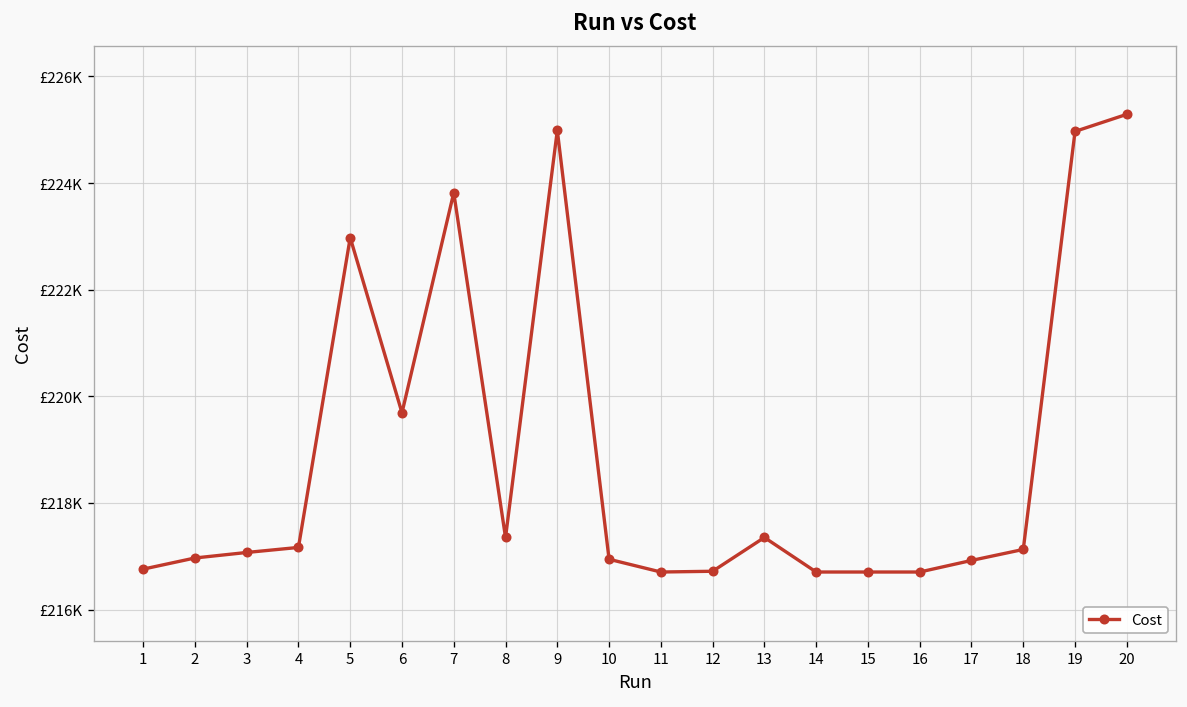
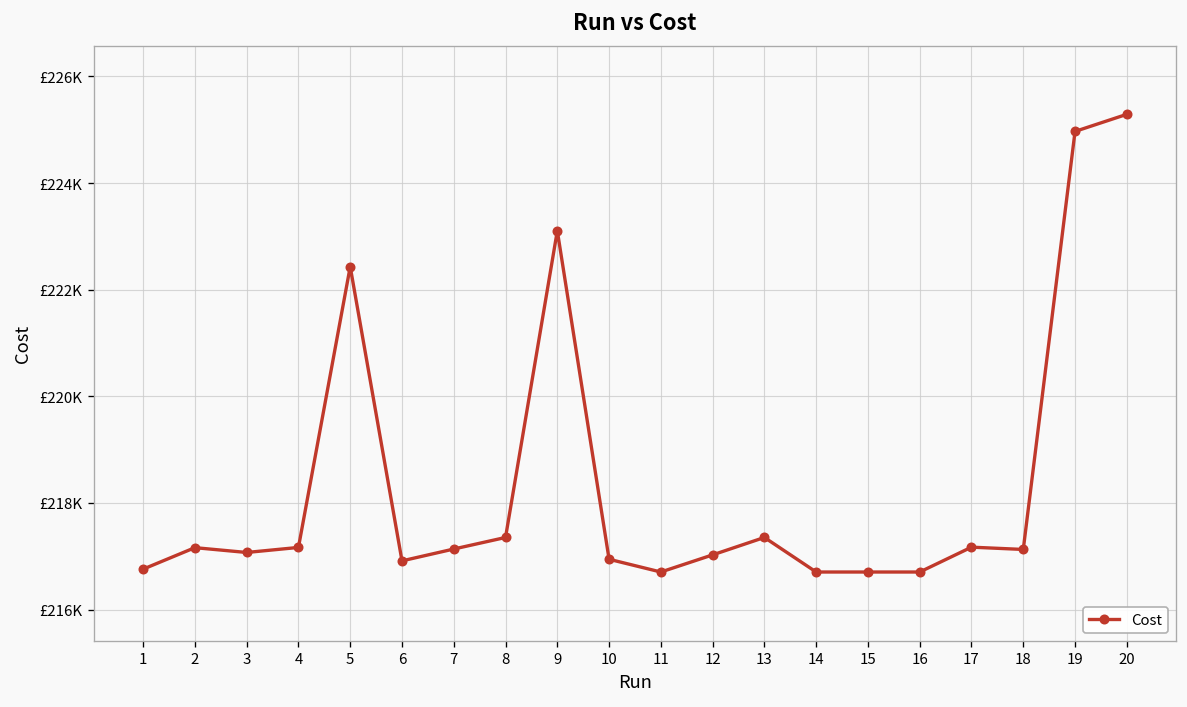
2: £217000 -> £217200
5: £223000 -> £222400
6: £219700 -> £216900
7: £223800 -> £217100
9: £225000 -> £223100
12: £216700 -> £217000
17: £216900 -> £217200
